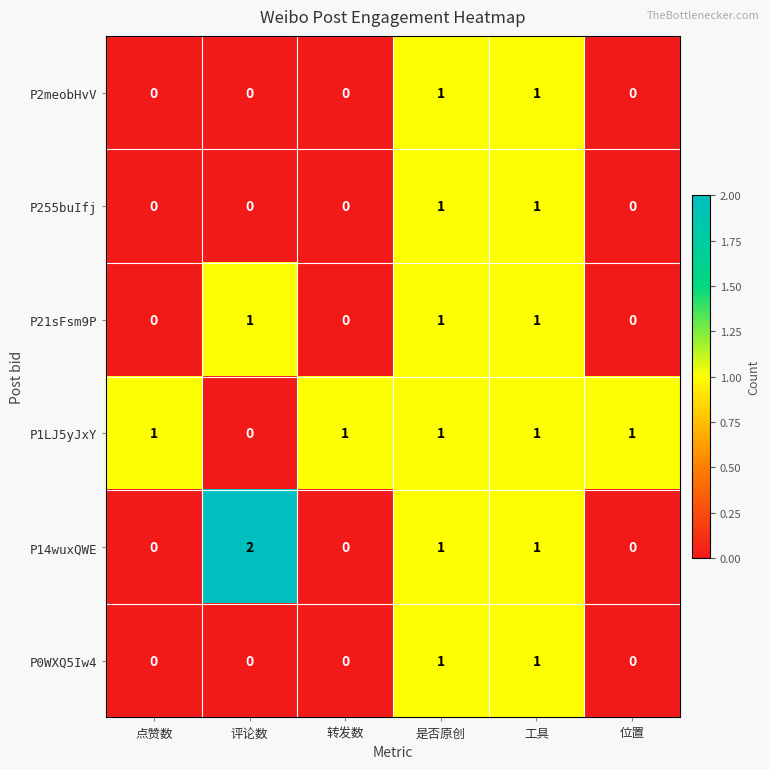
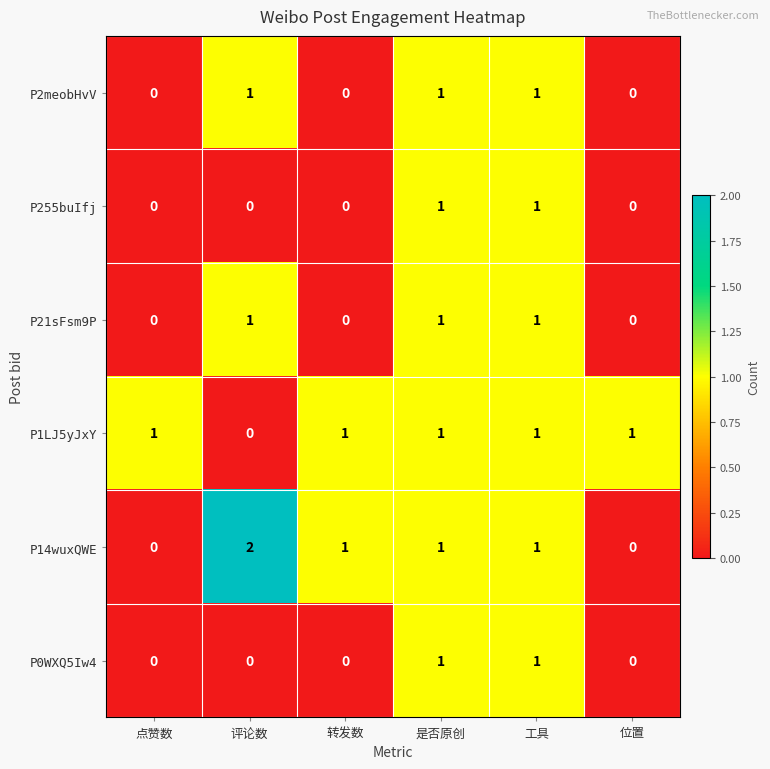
P2meobHvV, 评论数: 0 -> 1
P14wuxQWE, 转发数: 0 -> 1
